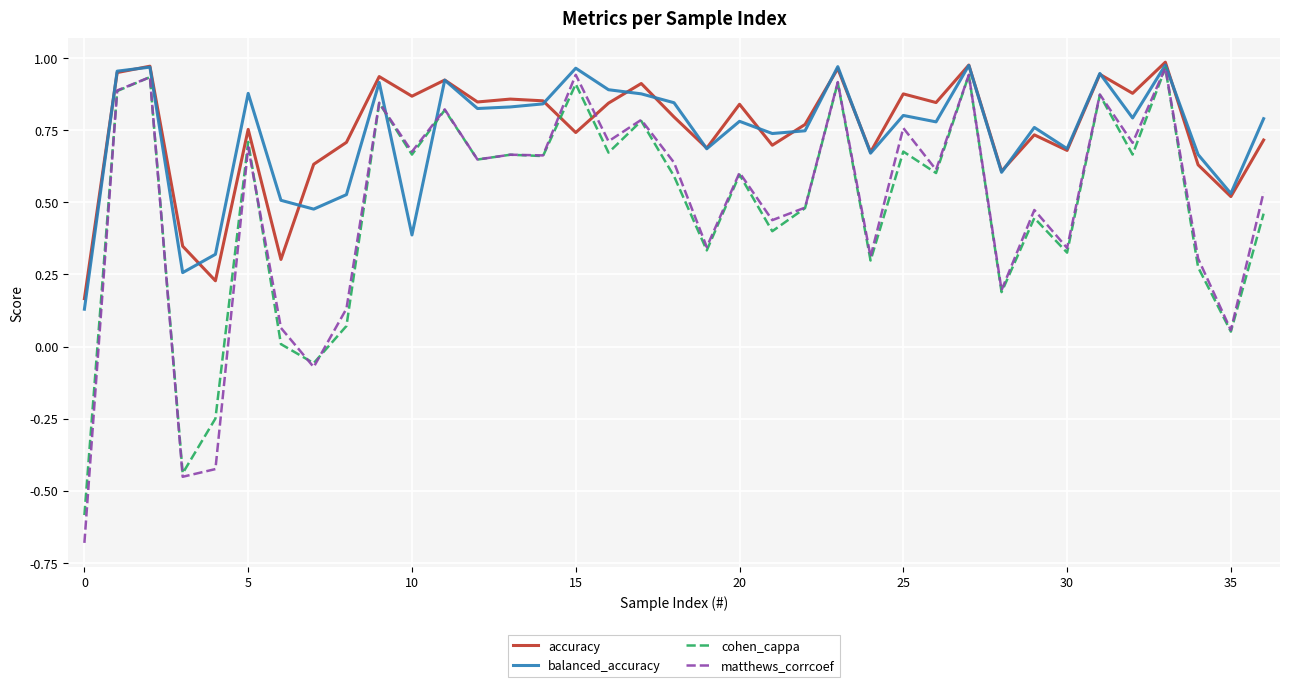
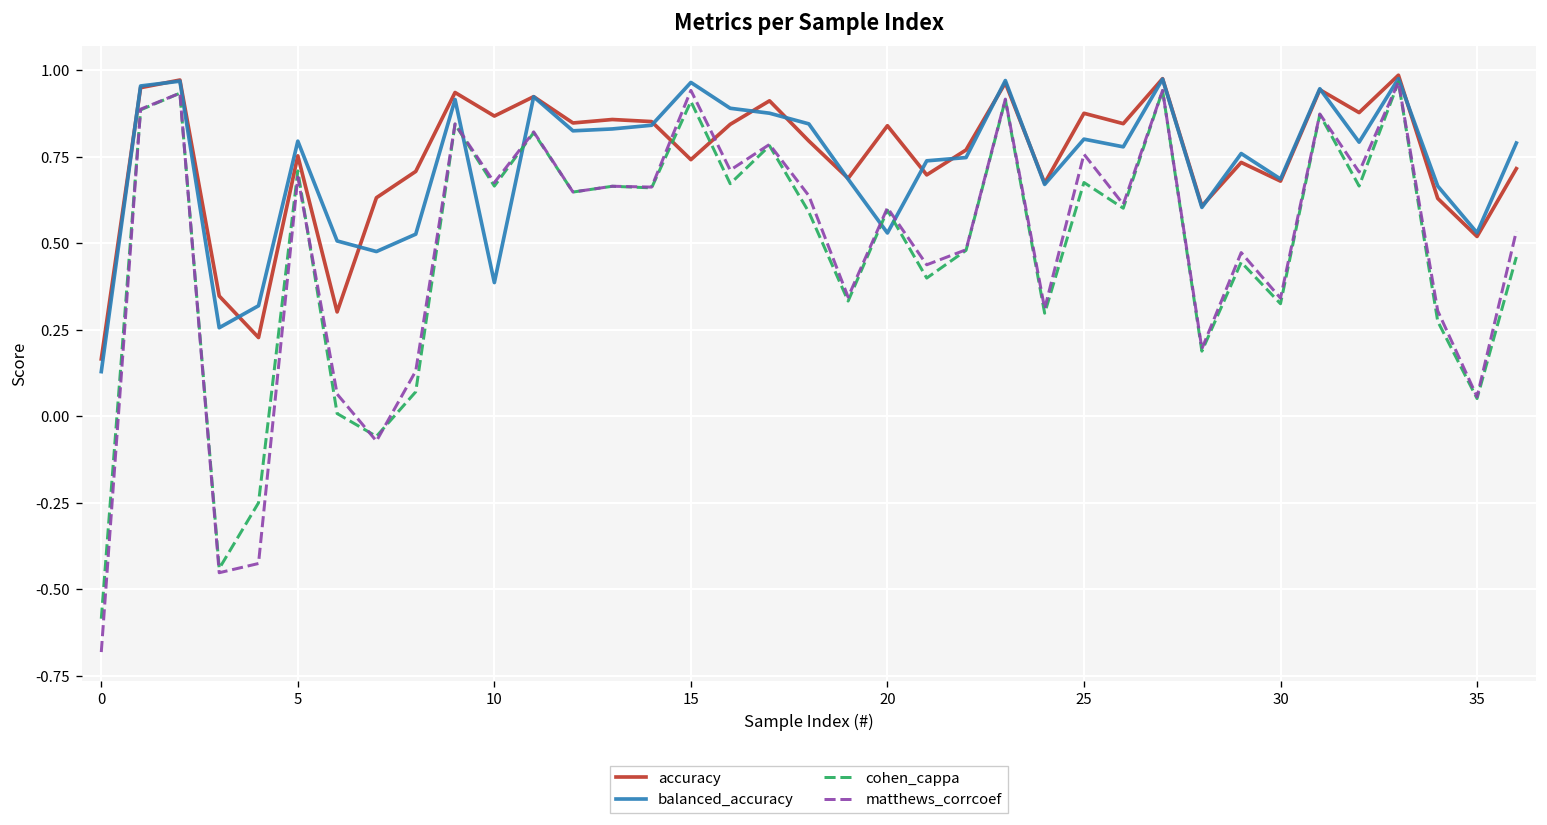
balanced_accuracy, 5: 0.88 -> 0.80
balanced_accuracy, 20: 0.78 -> 0.53
